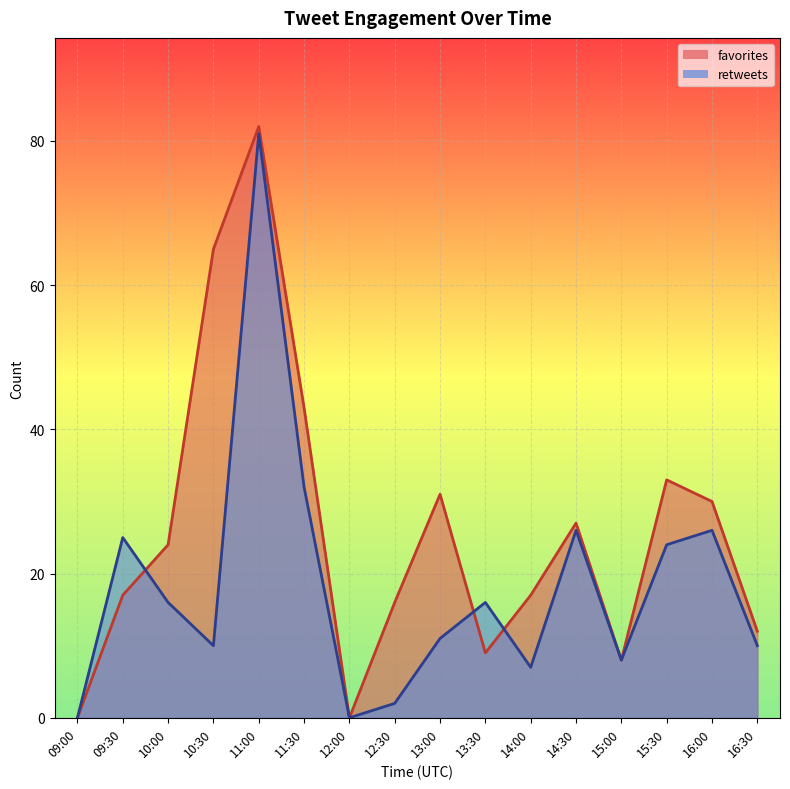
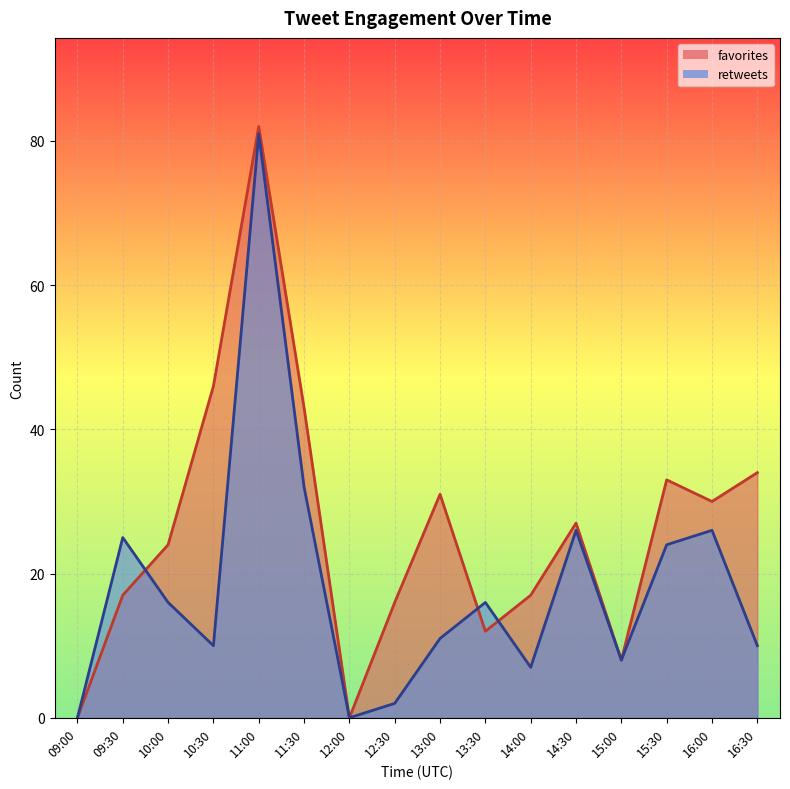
favorites, 10:30: 65 -> 46
favorites, 13:30: 9 -> 12
favorites, 16:30: 12 -> 34
